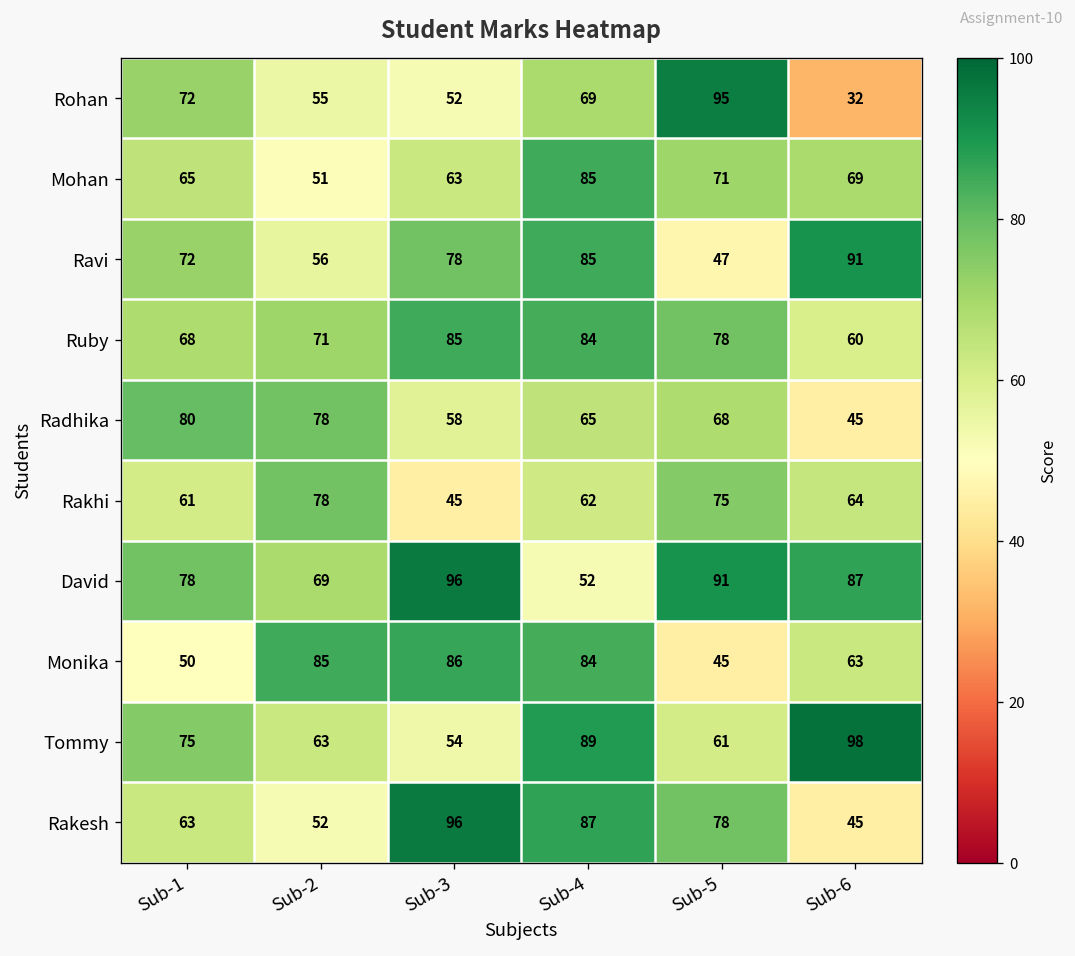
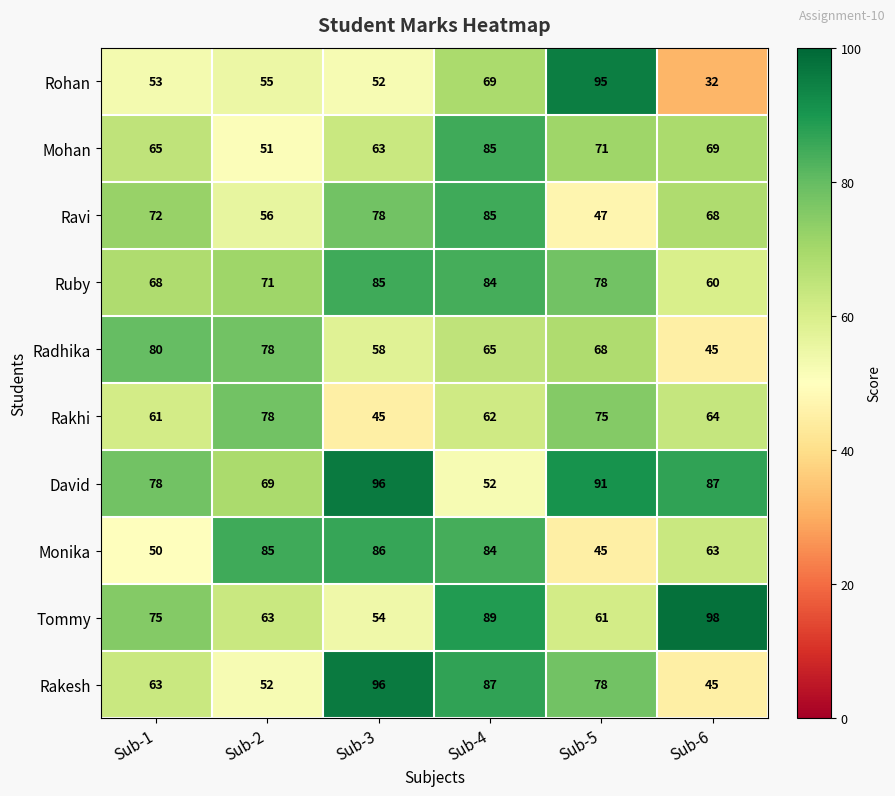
Rohan, Sub-1: 72 -> 53
Ravi, Sub-6: 91 -> 68
